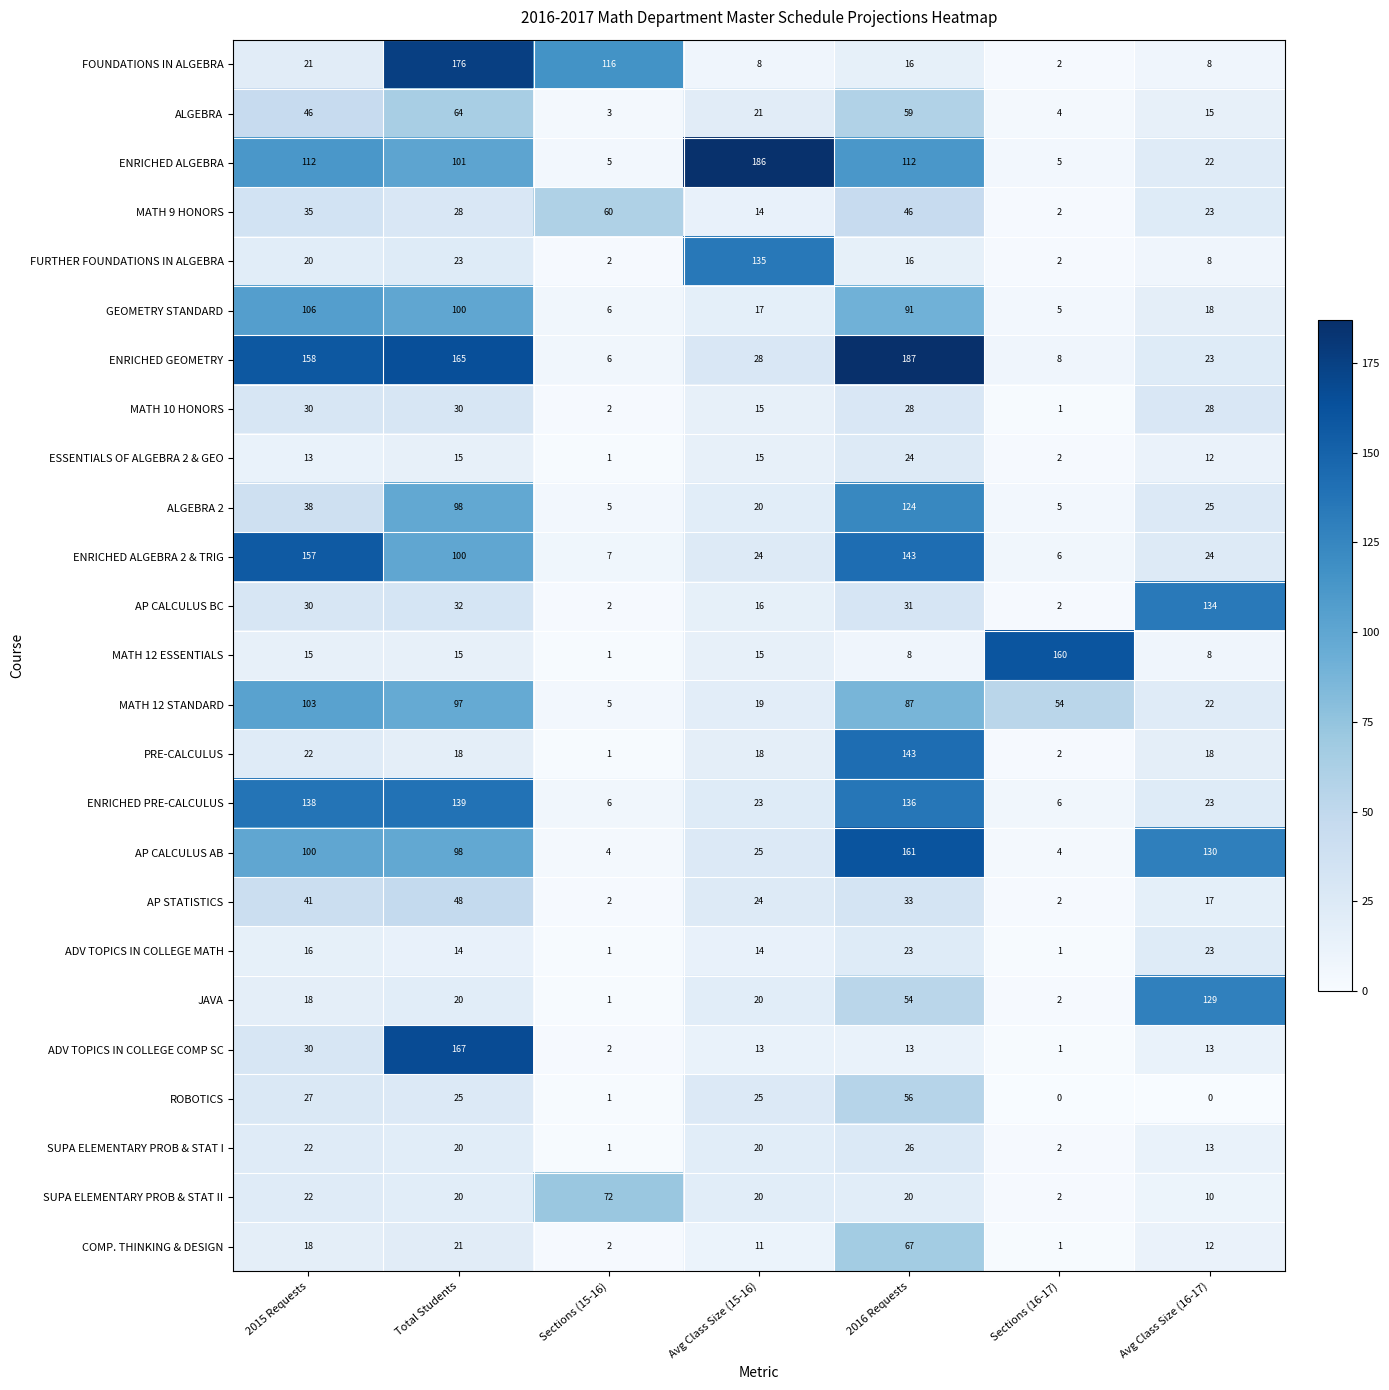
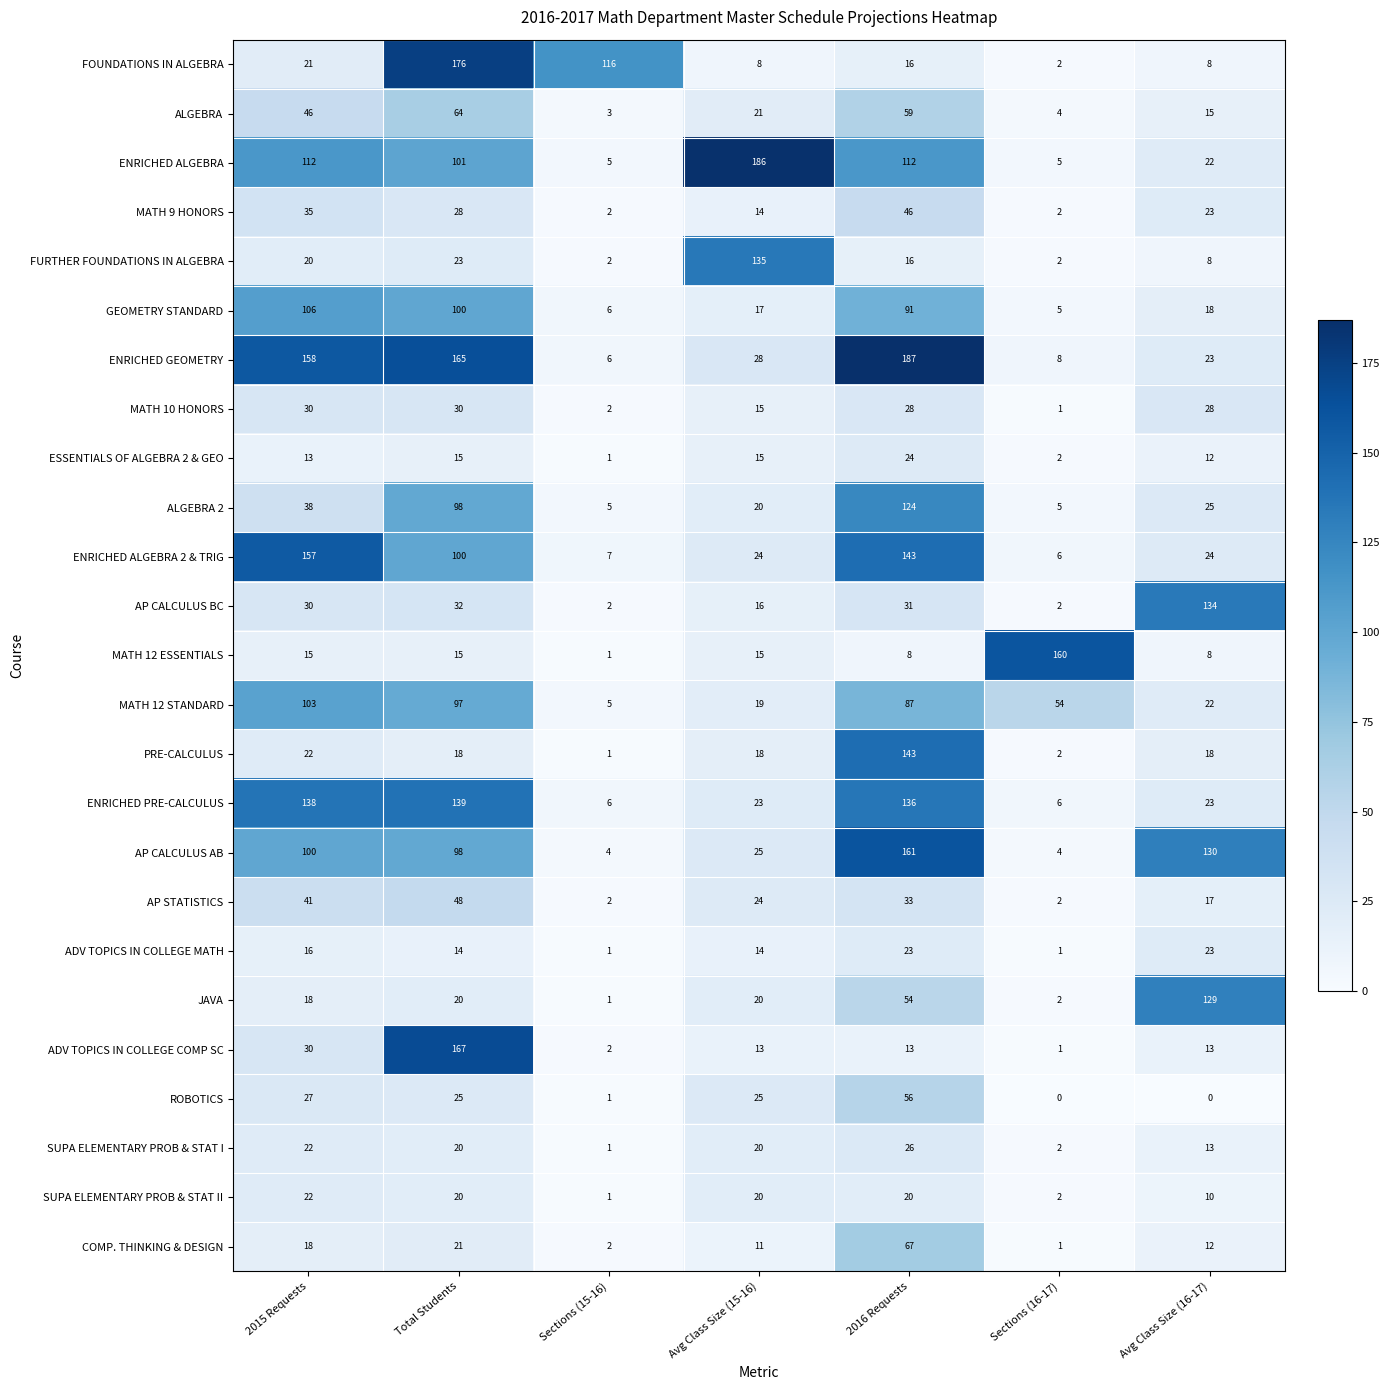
MATH 9 HONORS, Sections (15-16): 60 -> 2
SUPA ELEMENTARY PROB & STAT II, Sections (15-16): 72 -> 1
